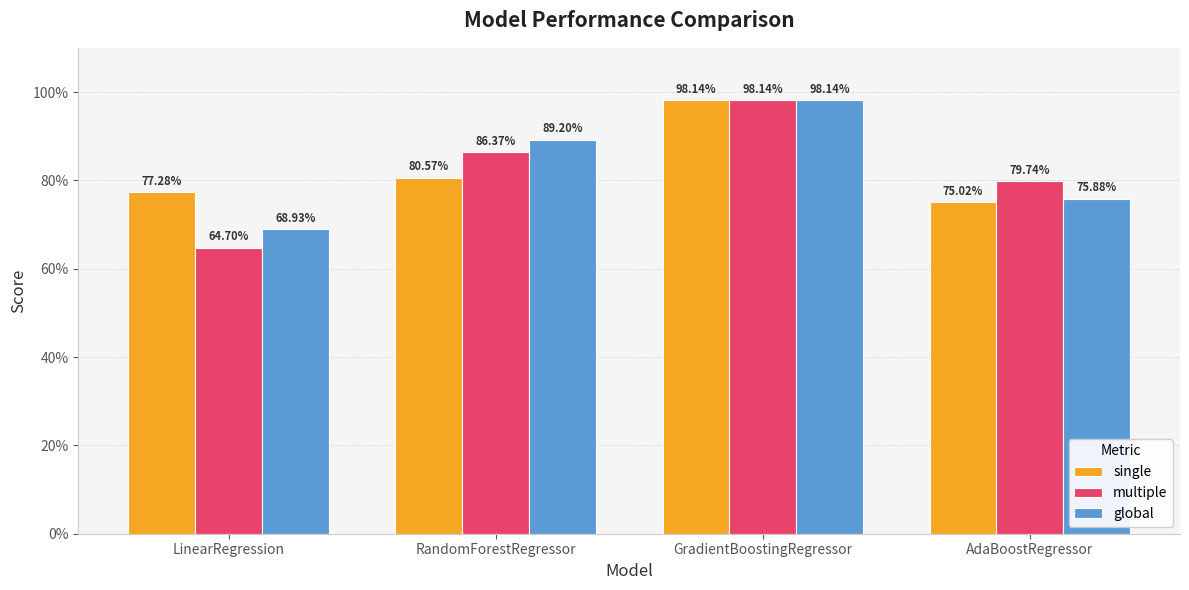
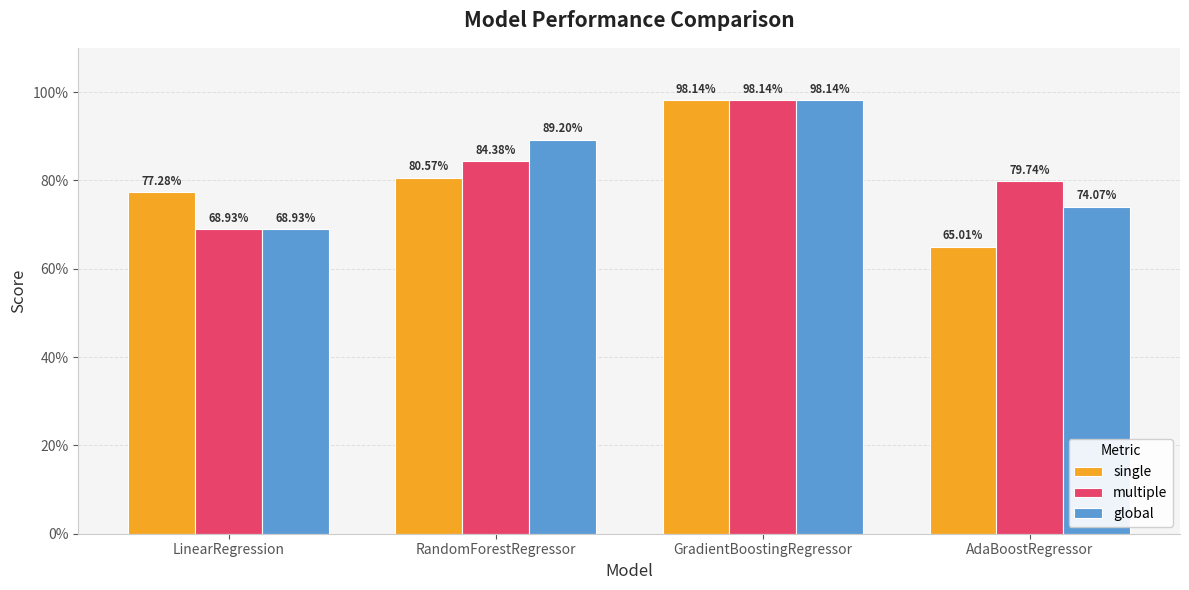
multiple, LinearRegression: 64.70% -> 68.93%
multiple, RandomForestRegressor: 86.37% -> 84.38%
single, AdaBoostRegressor: 75.02% -> 65.01%
global, AdaBoostRegressor: 75.88% -> 74.07%
